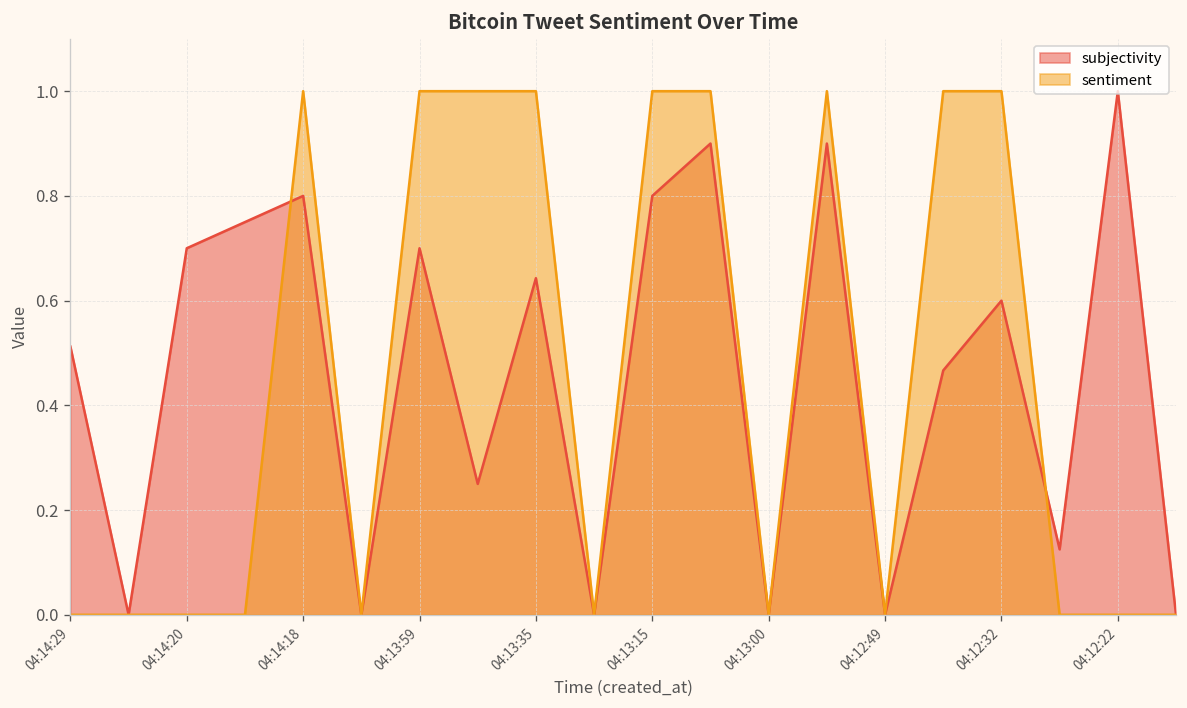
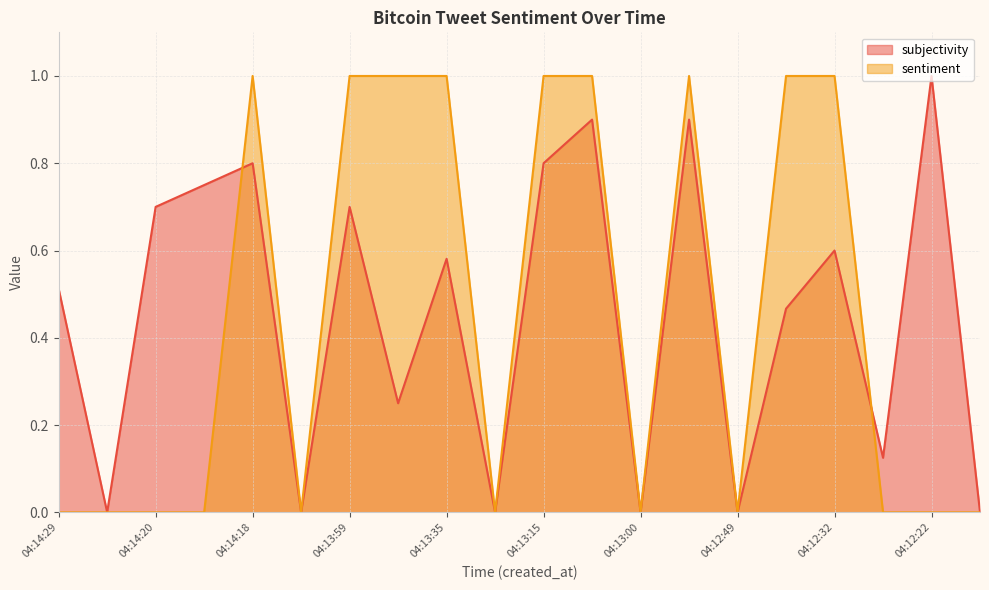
subjectivity, 04:13:35: 0.64 -> 0.58
